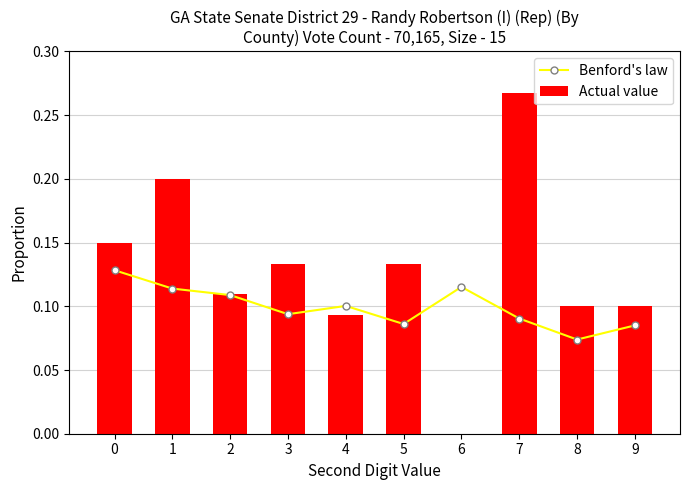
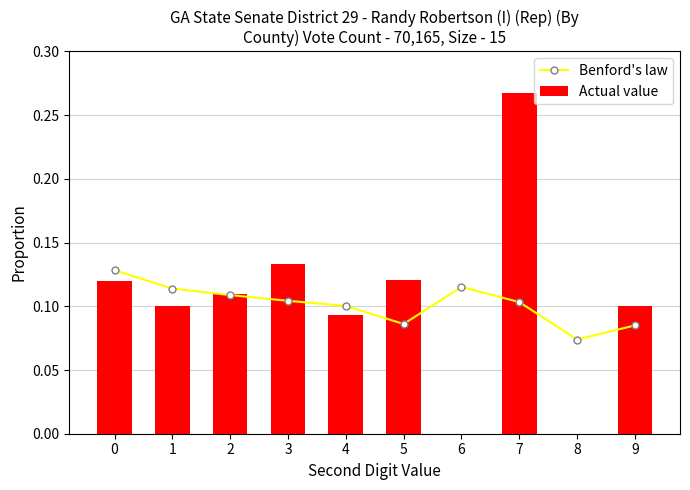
Actual value, 0: 0.15 -> 0.12
Actual value, 1: 0.2 -> 0.1
Benford's law, 3: 0.094 -> 0.104
Actual value, 5: 0.133 -> 0.121
Benford's law, 7: 0.090 -> 0.103
Actual value, 8: 0.1 -> 0.0
